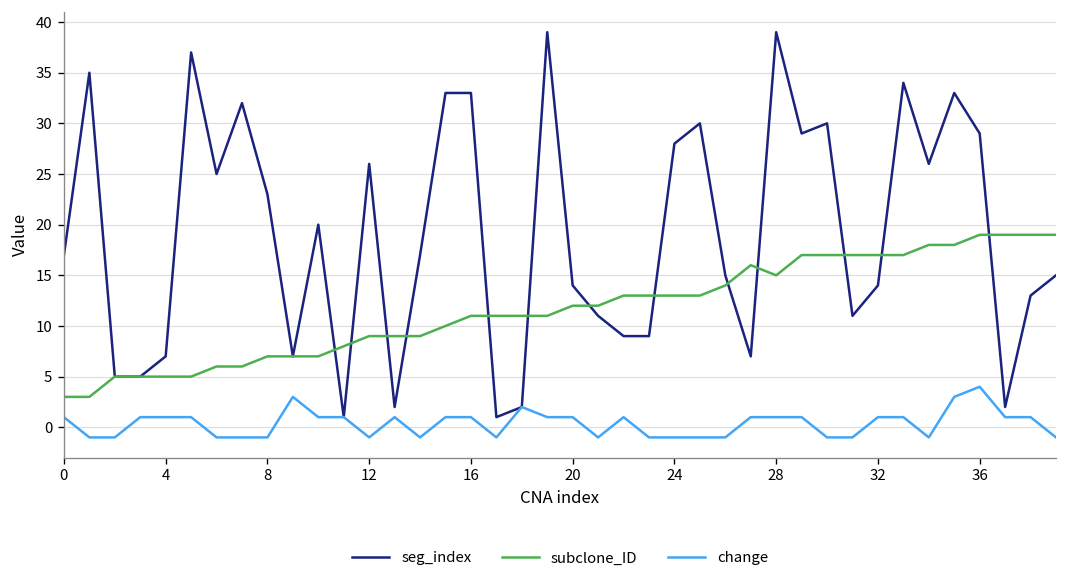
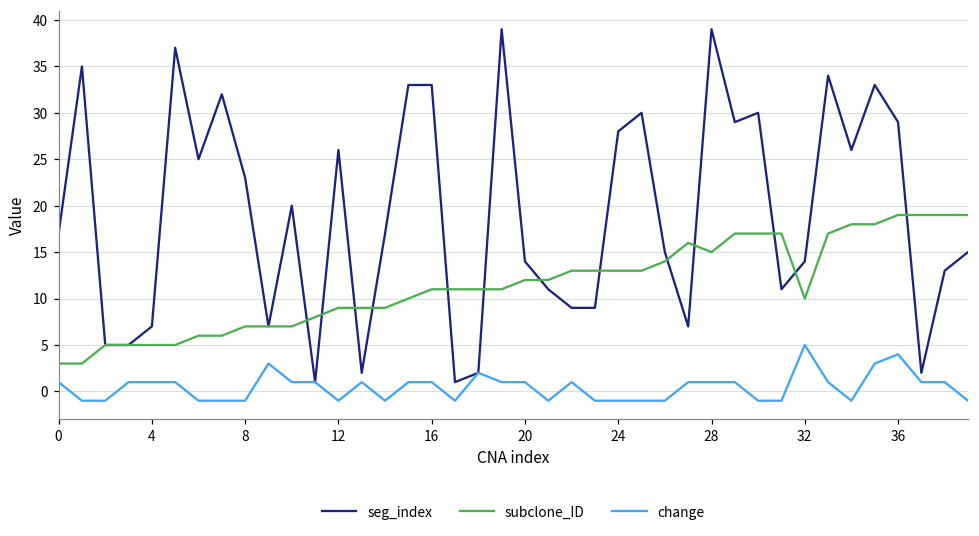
subclone_ID, 32: 17 -> 10
change, 32: 1 -> 5
